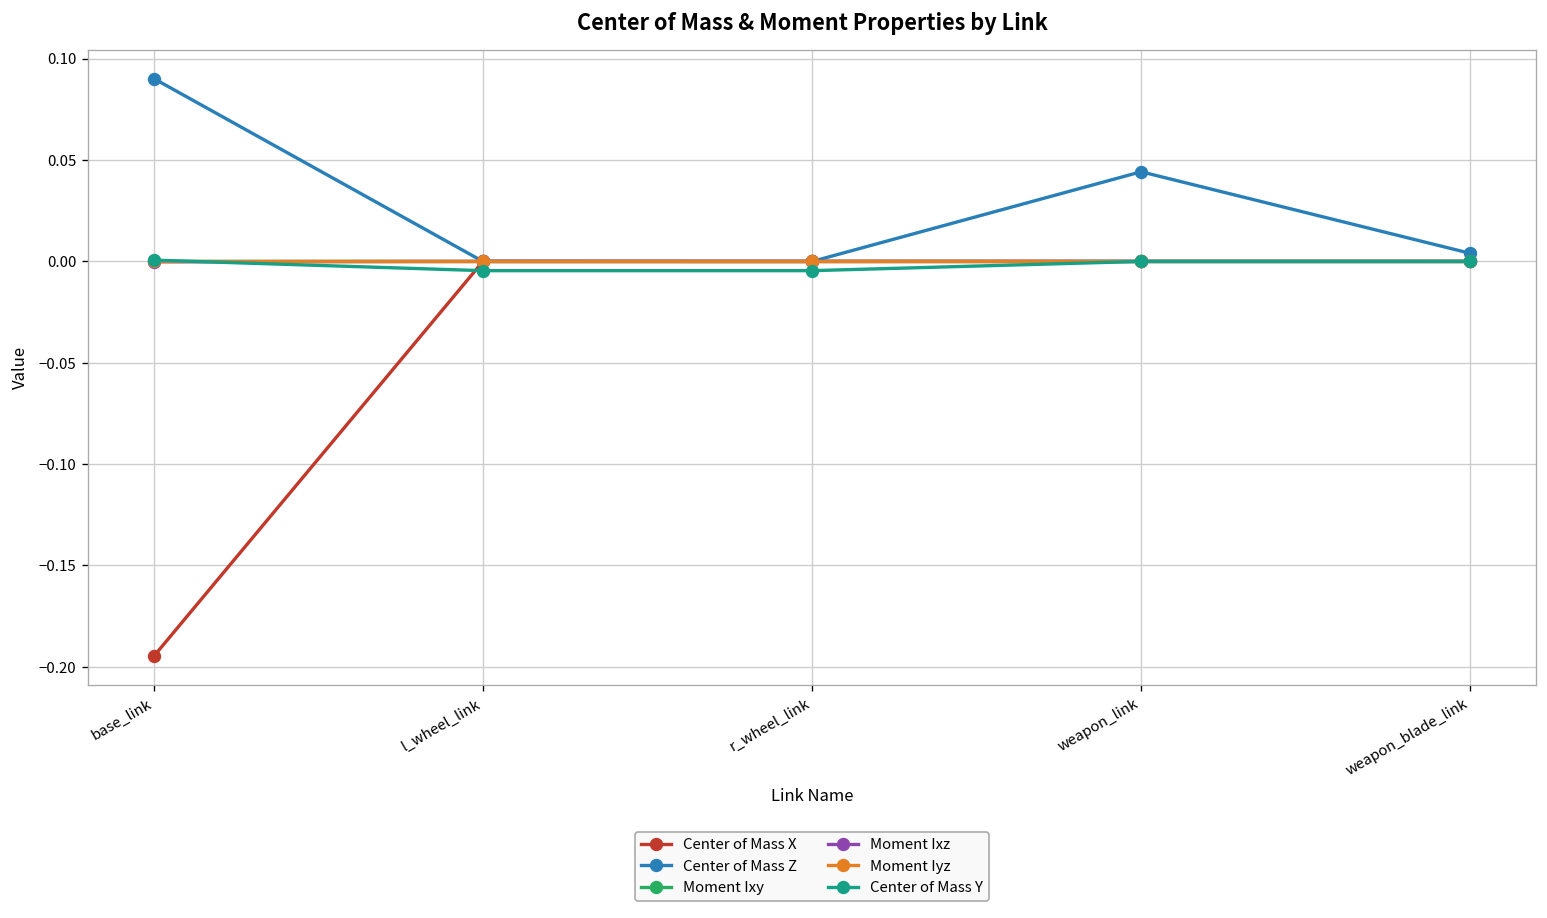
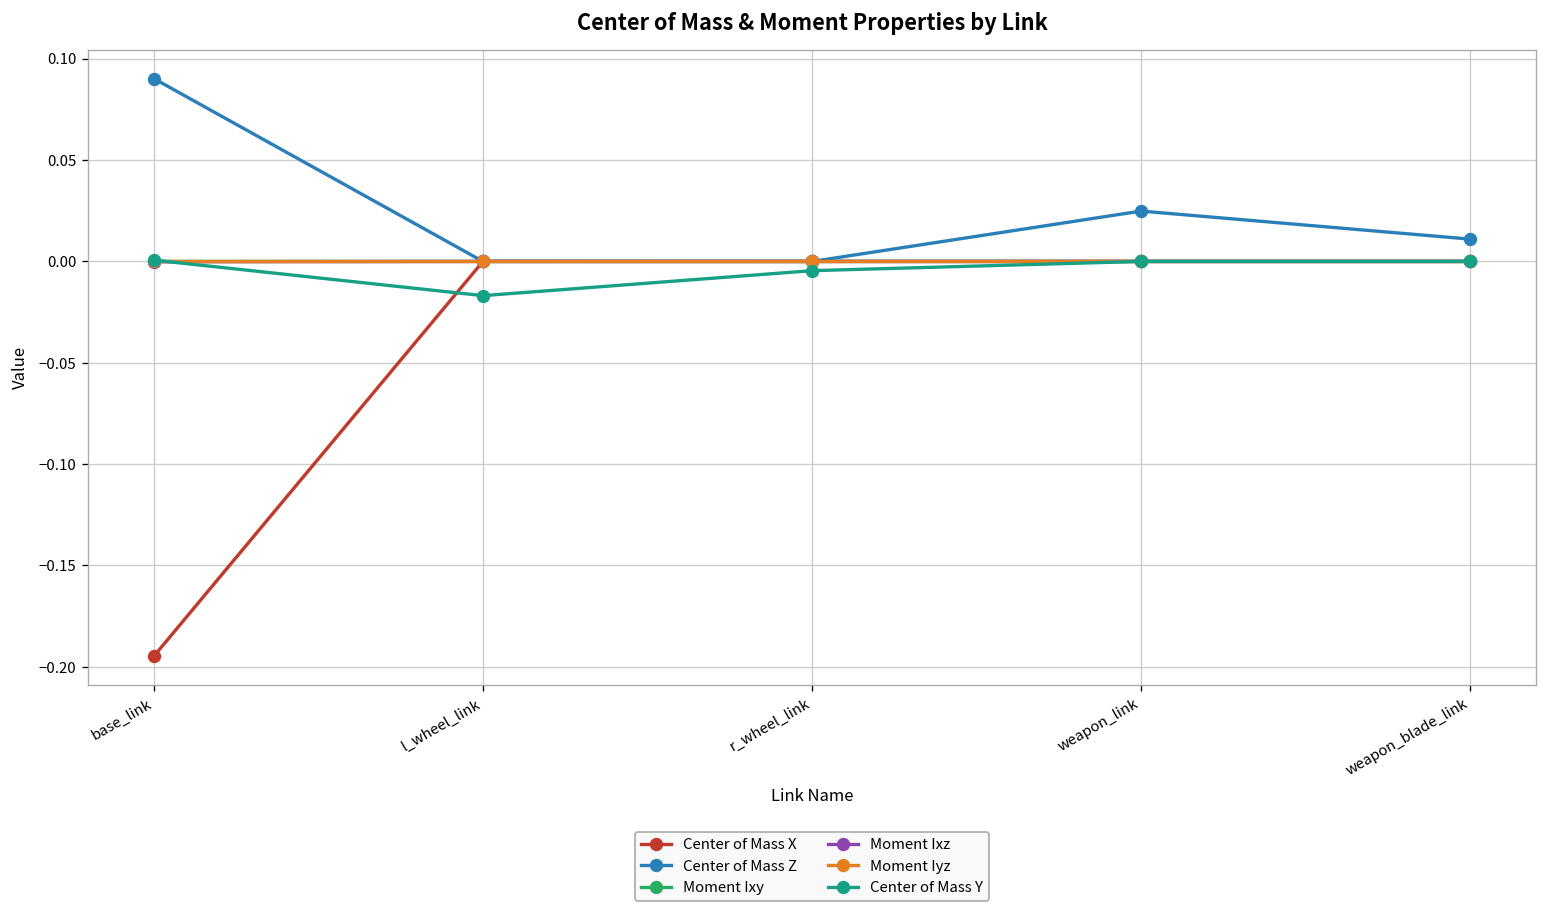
Center of Mass Y, l_wheel_link: -0.005 -> -0.017
Center of Mass Z, weapon_link: 0.044 -> 0.025
Center of Mass Z, weapon_blade_link: 0.004 -> 0.011
